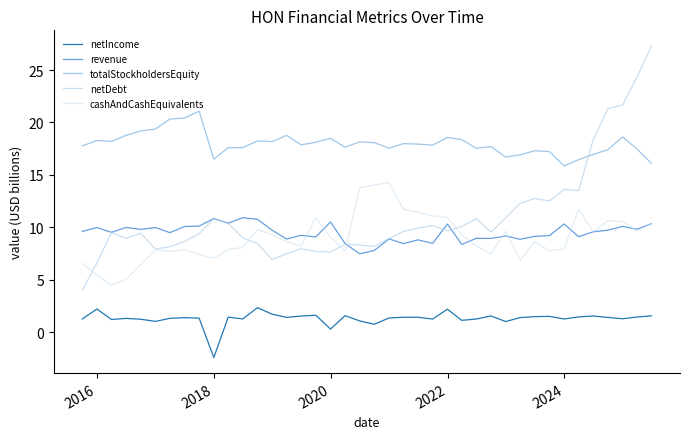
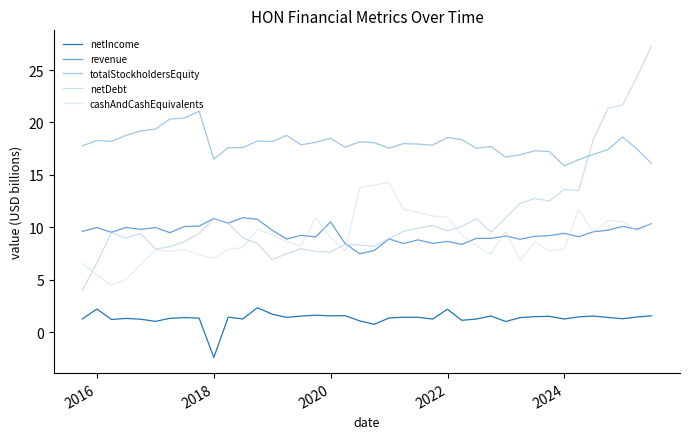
netIncome, 2020: 0.3 -> 1.6
revenue, 2022: 10.3 -> 8.7
revenue, 2024: 10.3 -> 9.4
